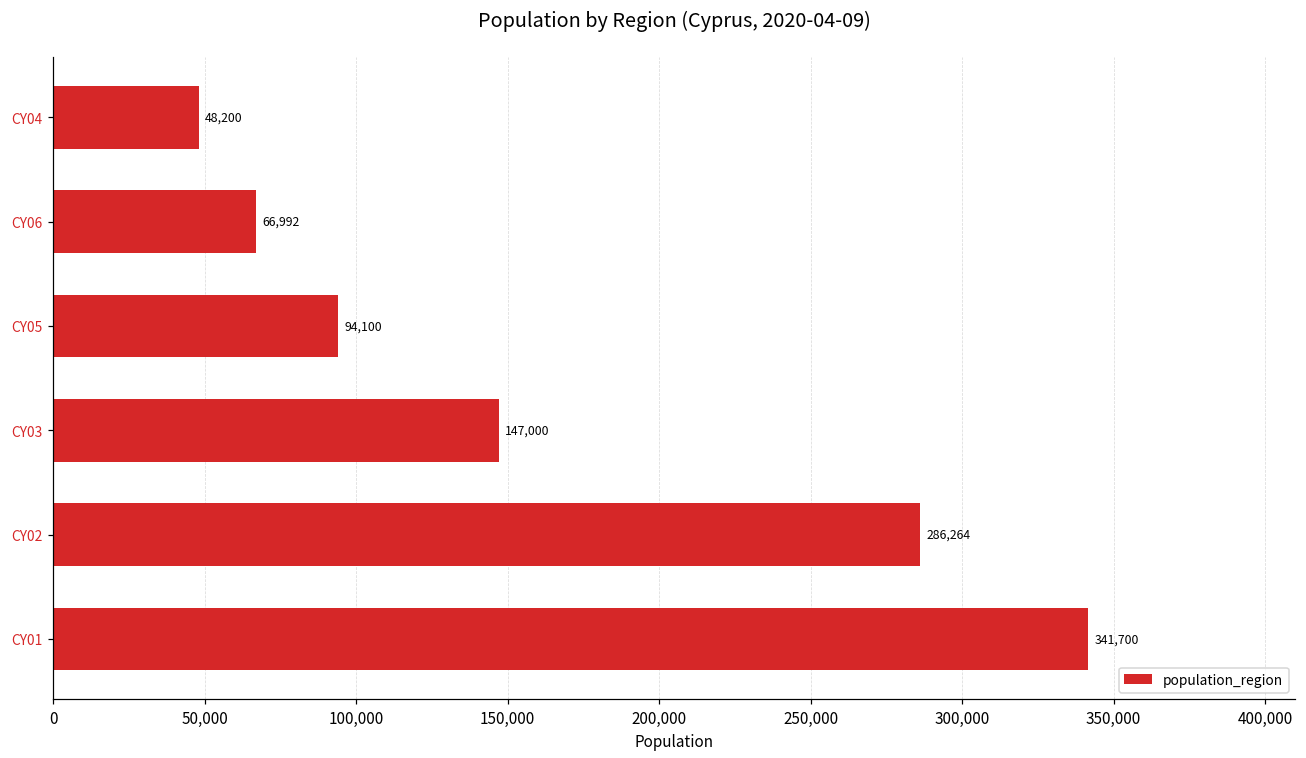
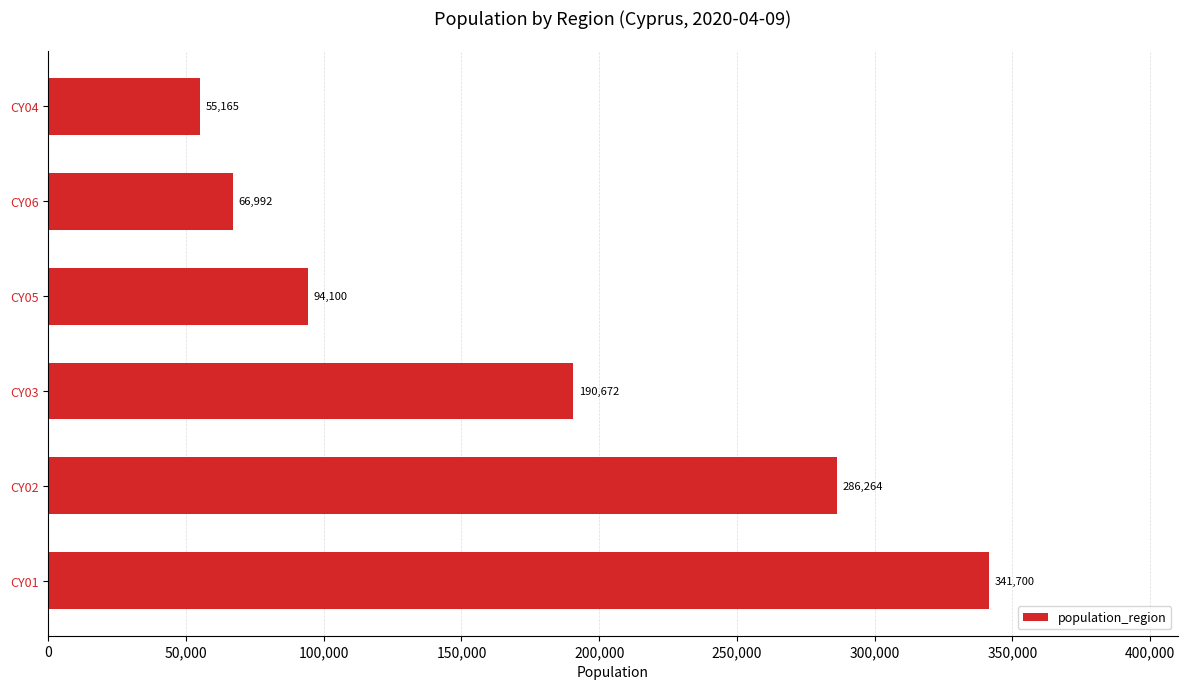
CY04: 48,200 -> 55,165
CY03: 147,000 -> 190,672
